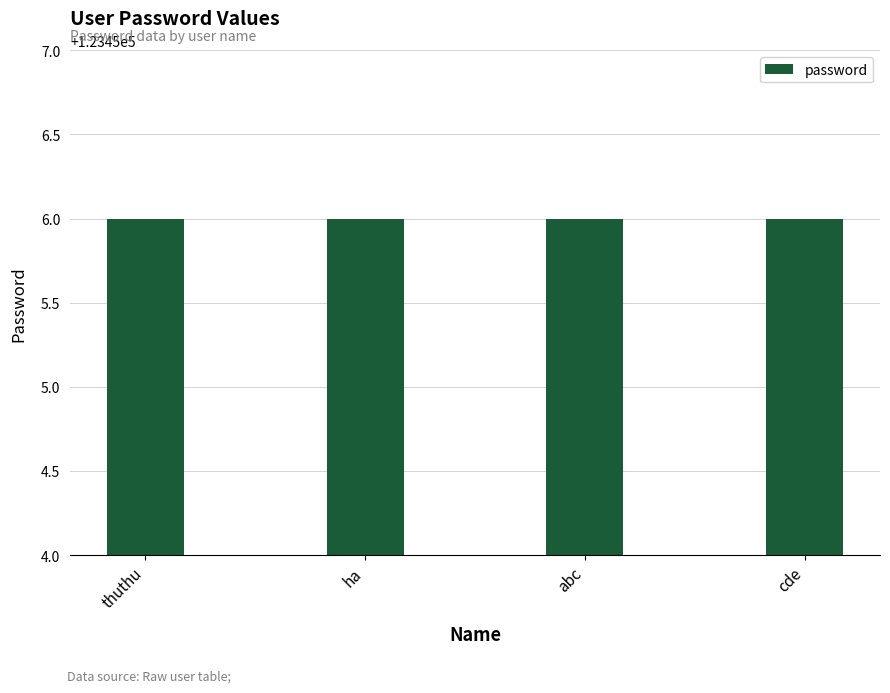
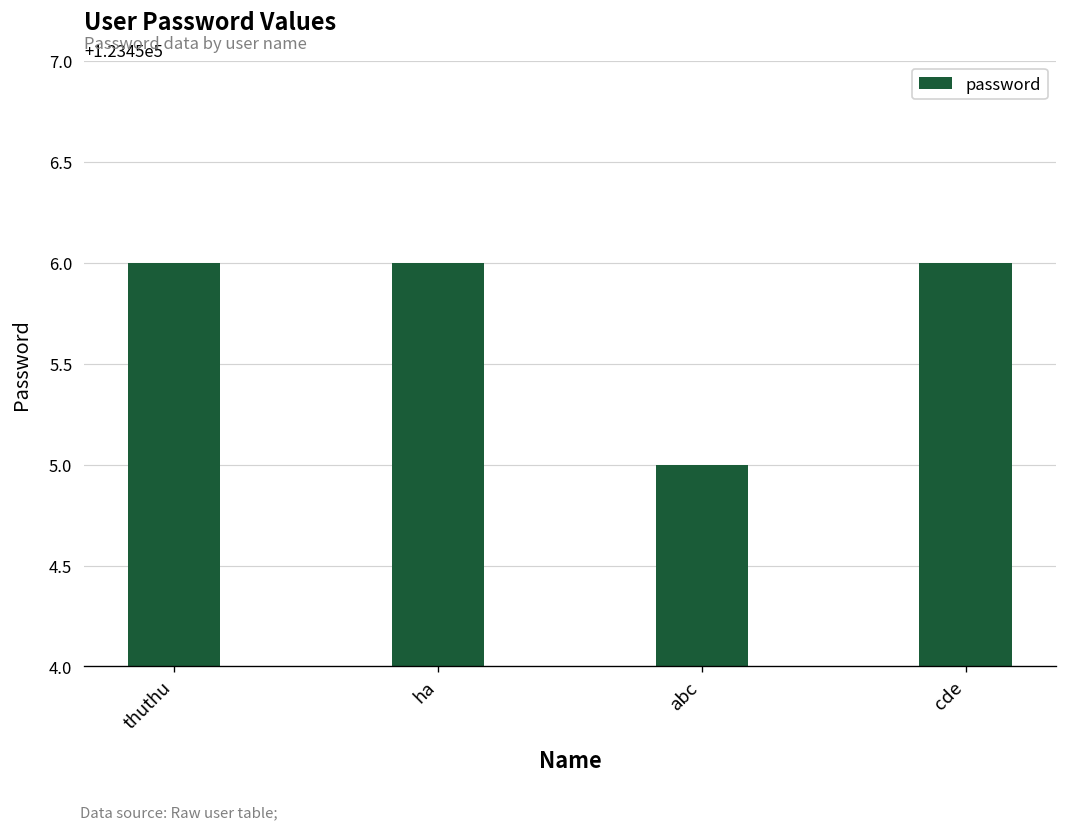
abc: 123456 -> 123455
